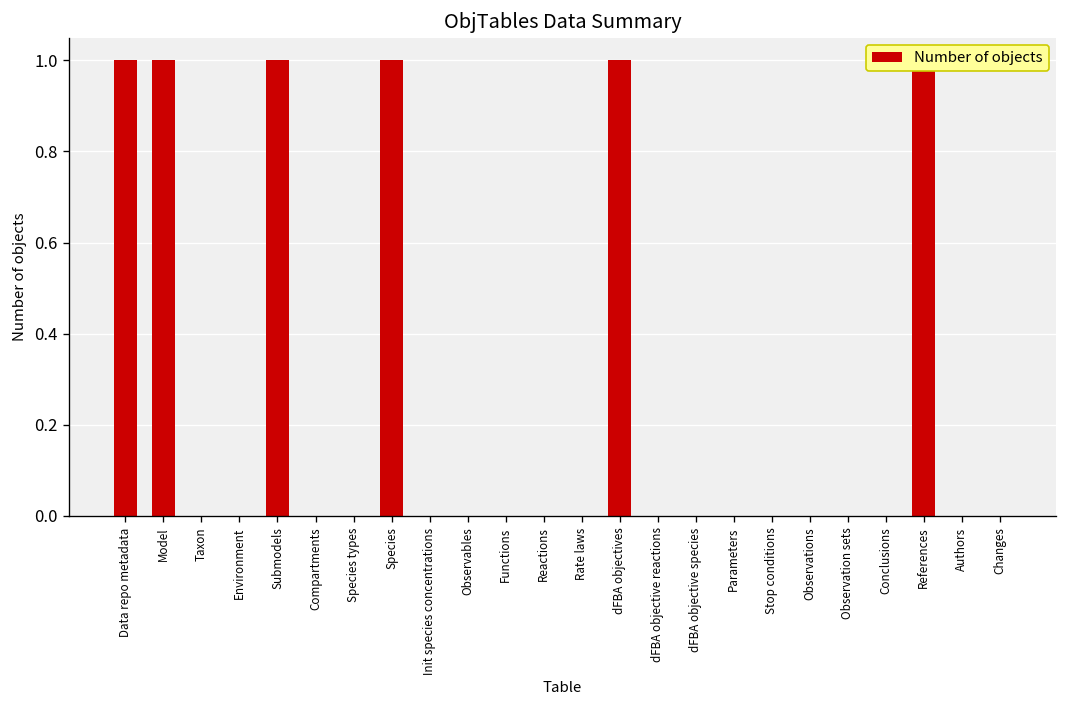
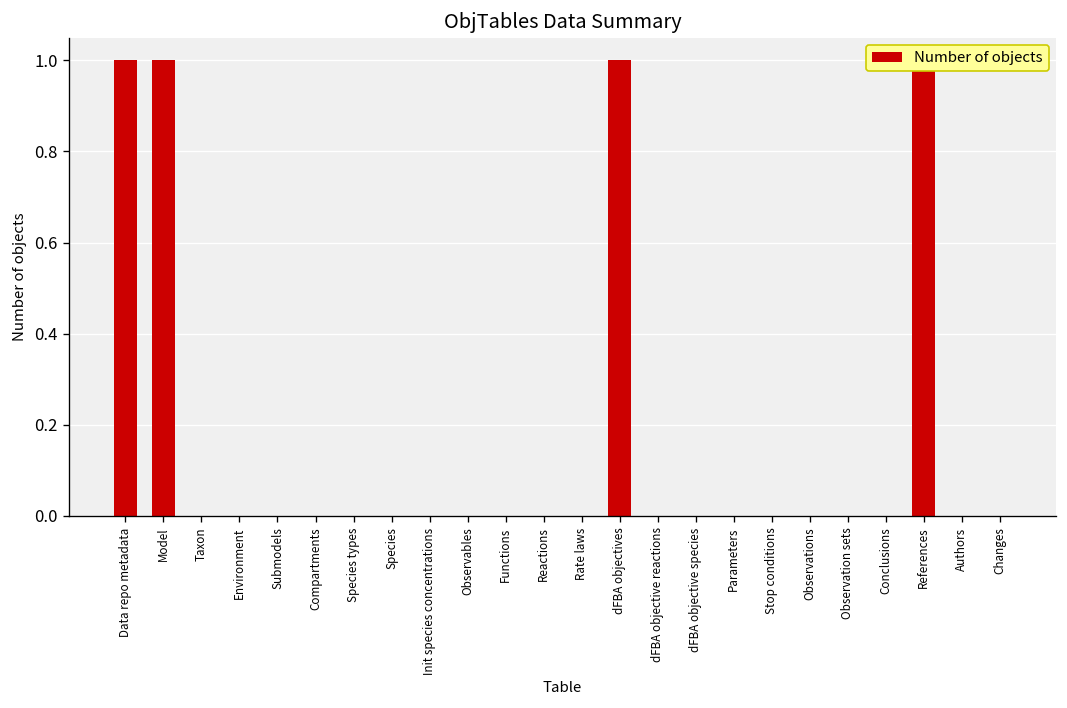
Submodels: 1 -> 0
Species: 1 -> 0
